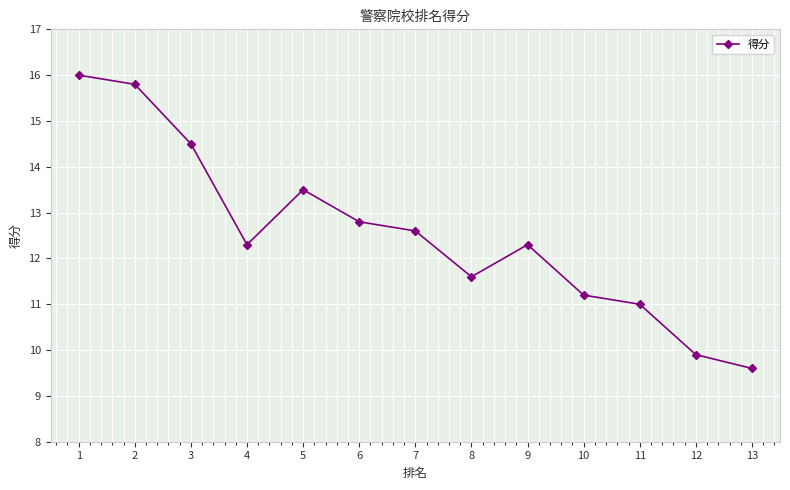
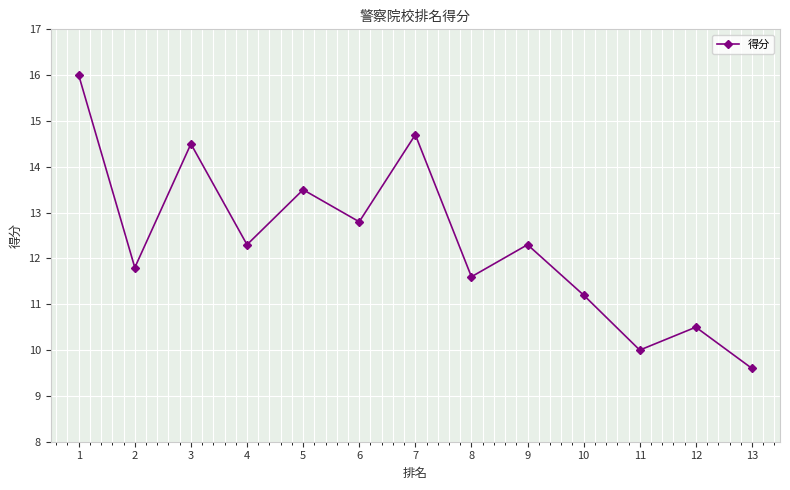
2: 15.8 -> 11.8
7: 12.6 -> 14.7
11: 11 -> 10
12: 9.9 -> 10.5
